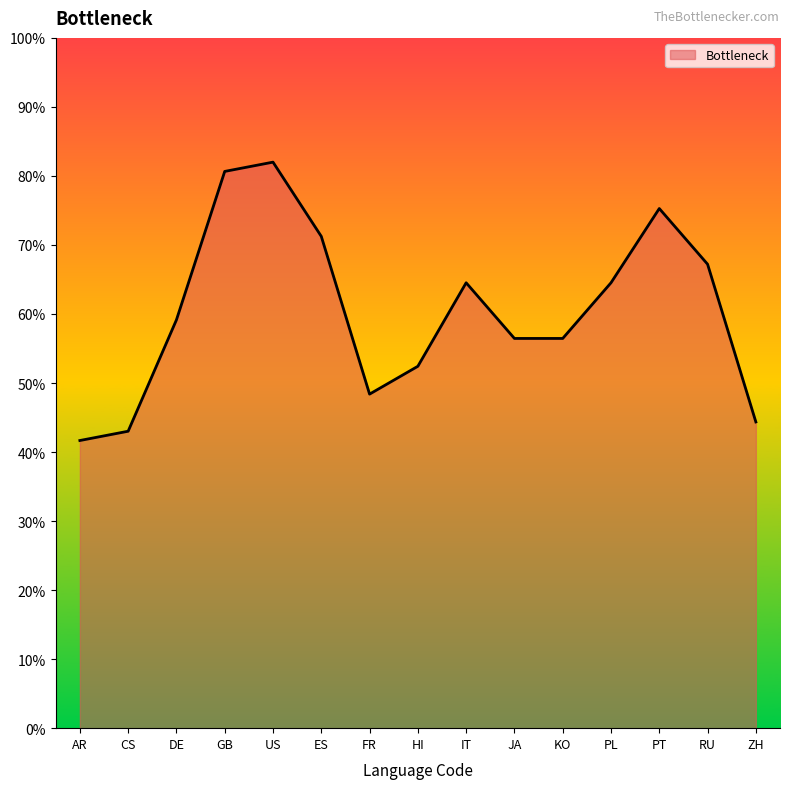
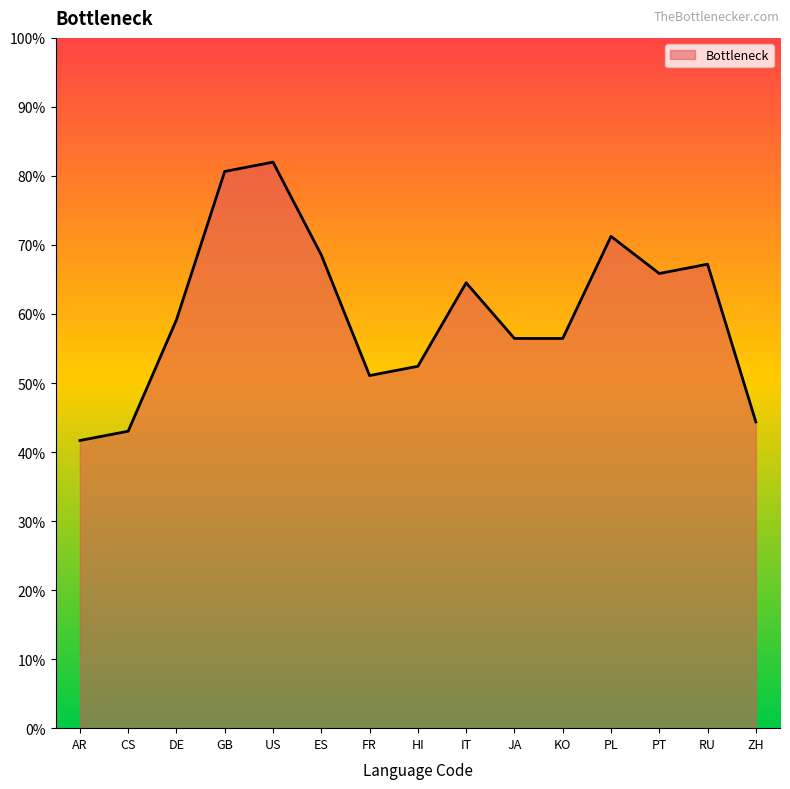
ES: 71% -> 69%
FR: 48% -> 51%
PL: 65% -> 71%
PT: 75% -> 66%
